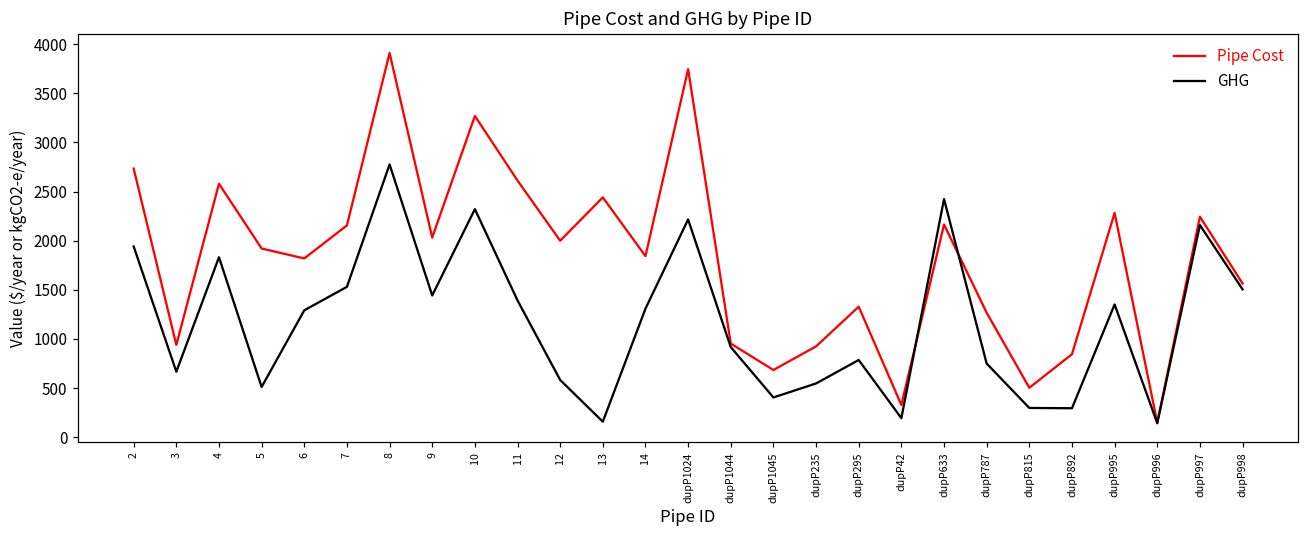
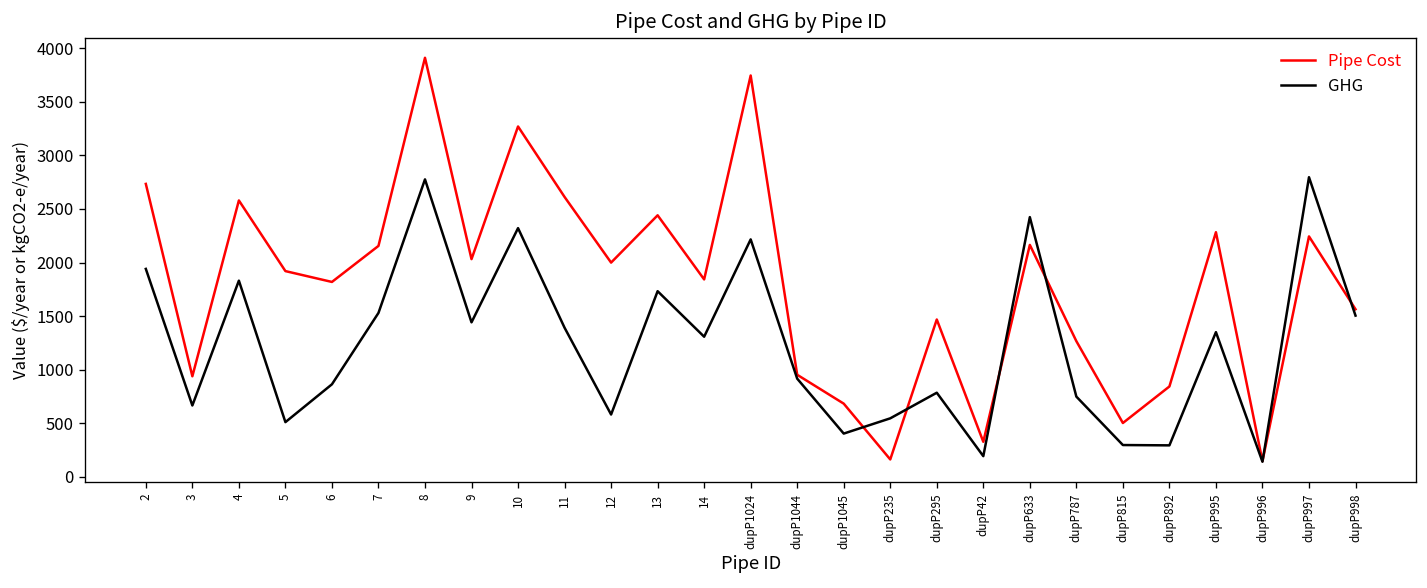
GHG, 6: 1300 -> 900
GHG, 13: 200 -> 1700
Pipe Cost, dupP235: 900 -> 200
Pipe Cost, dupP295: 1300 -> 1500
GHG, dupP997: 2200 -> 2800
